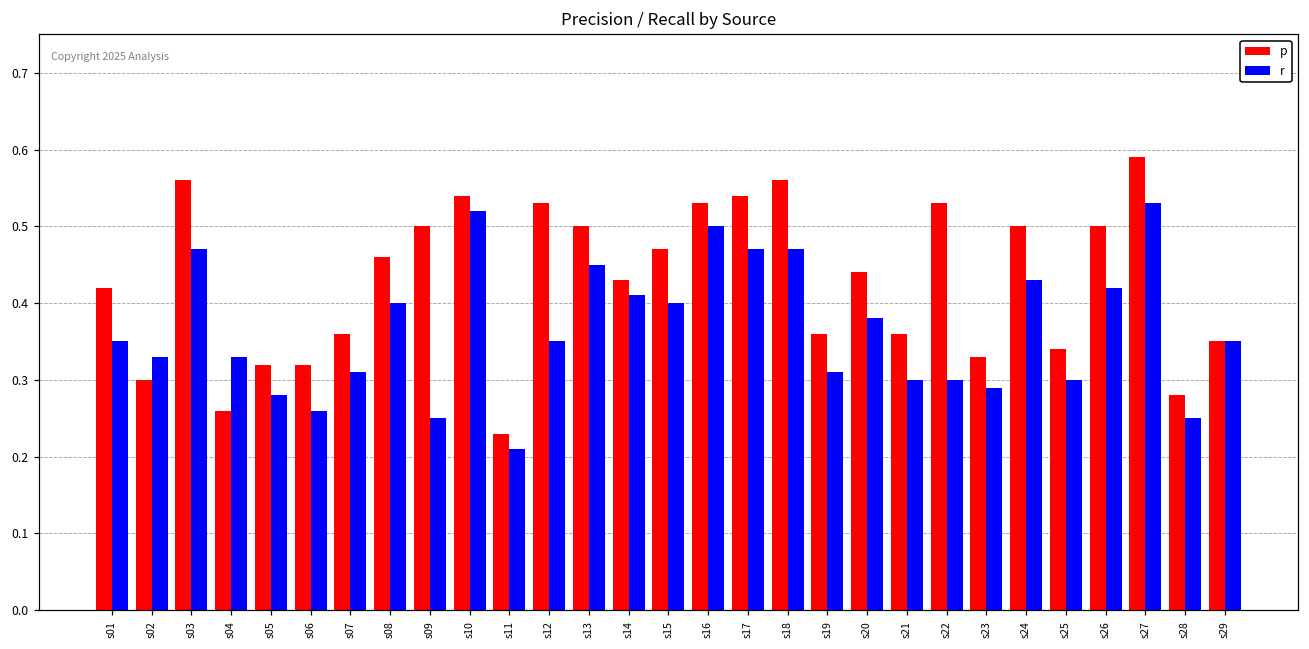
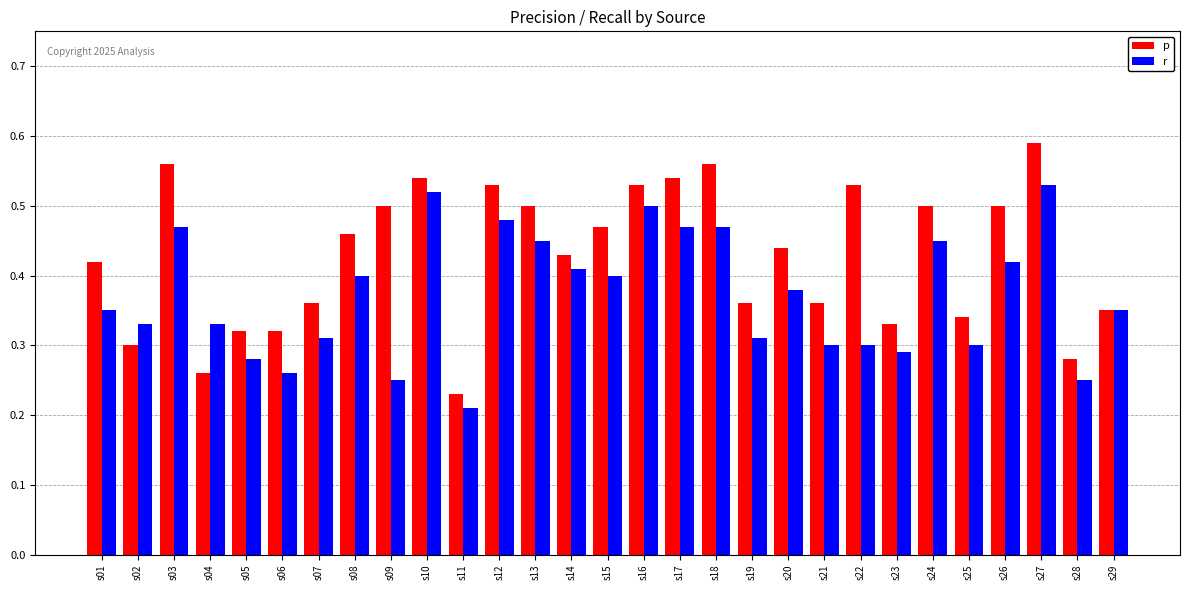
r, s12: 0.35 -> 0.48
r, s24: 0.43 -> 0.45
